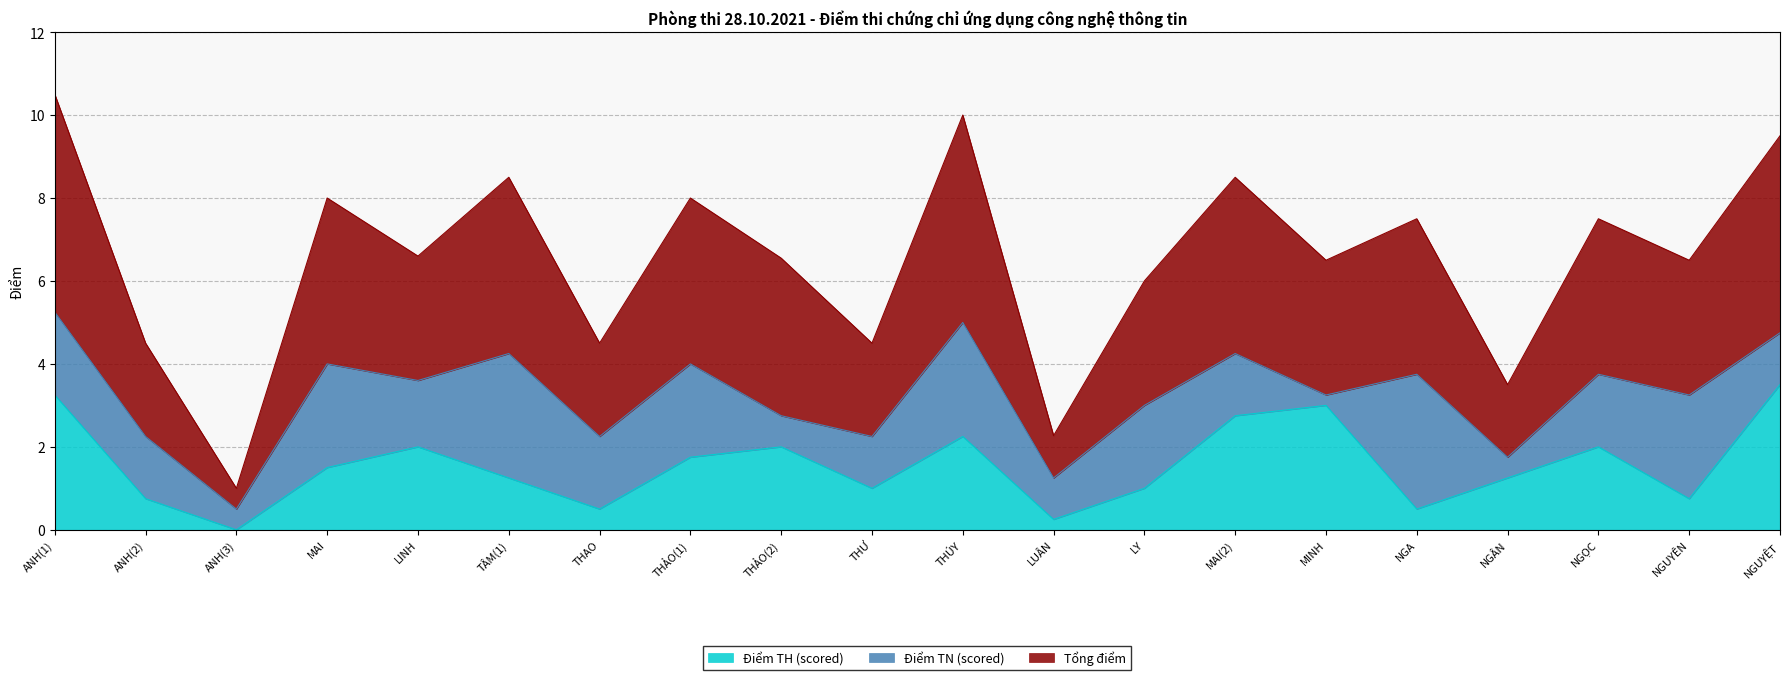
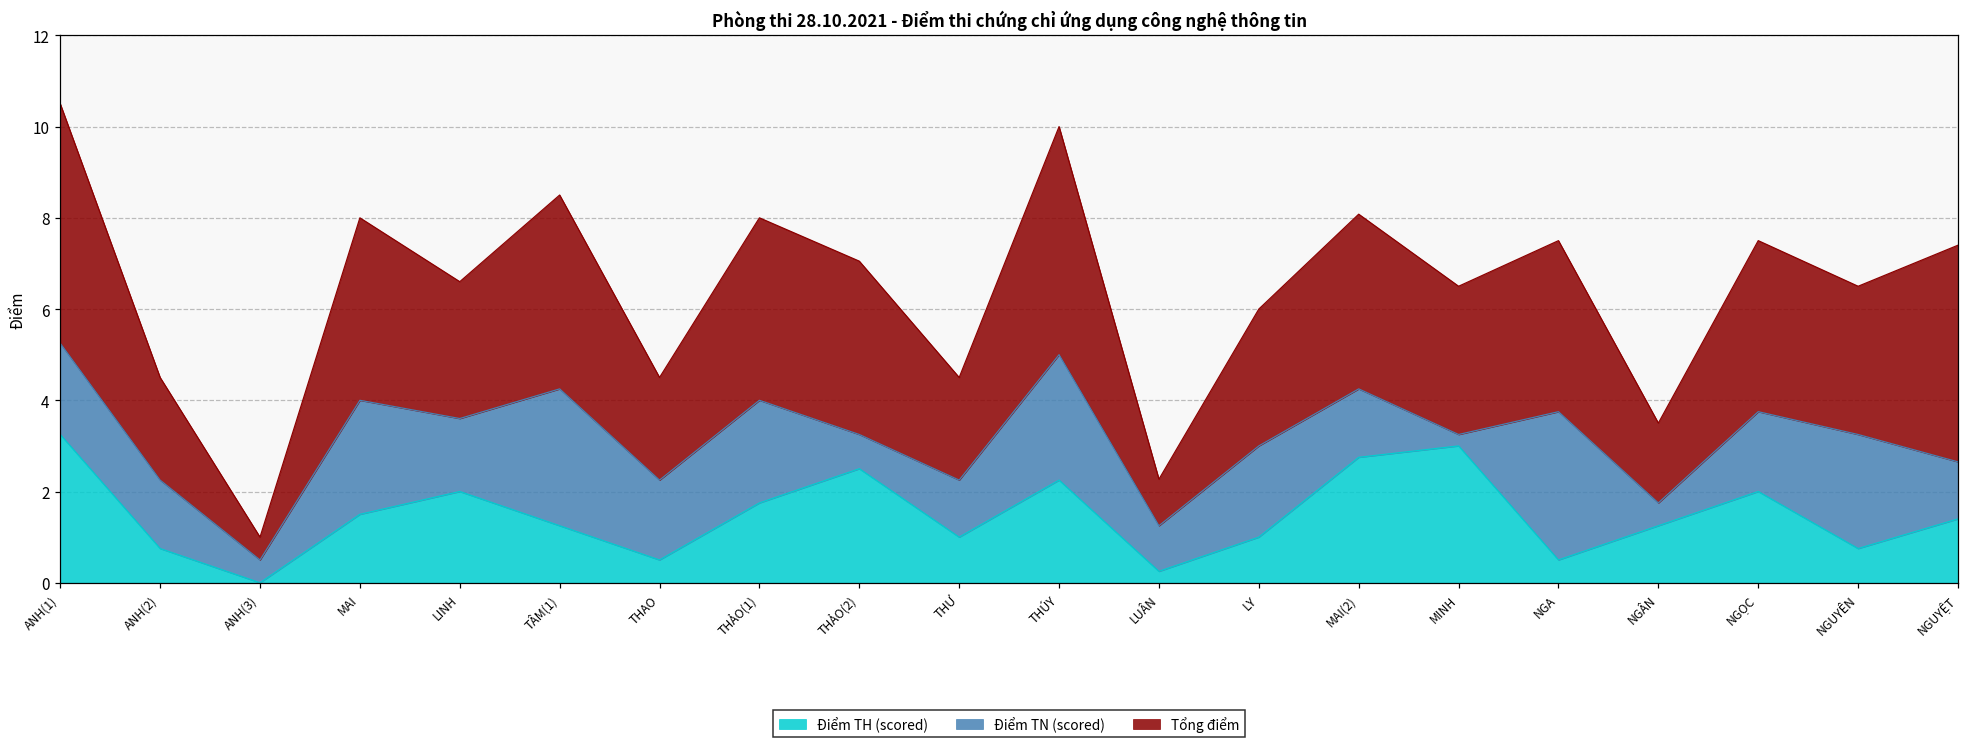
Điểm TH (scored), THẢO(2): 2.0 -> 2.5
Tổng điểm, MAI(2): 4.3 -> 3.8
Điểm TH (scored), NGUYỆT: 3.5 -> 1.4
